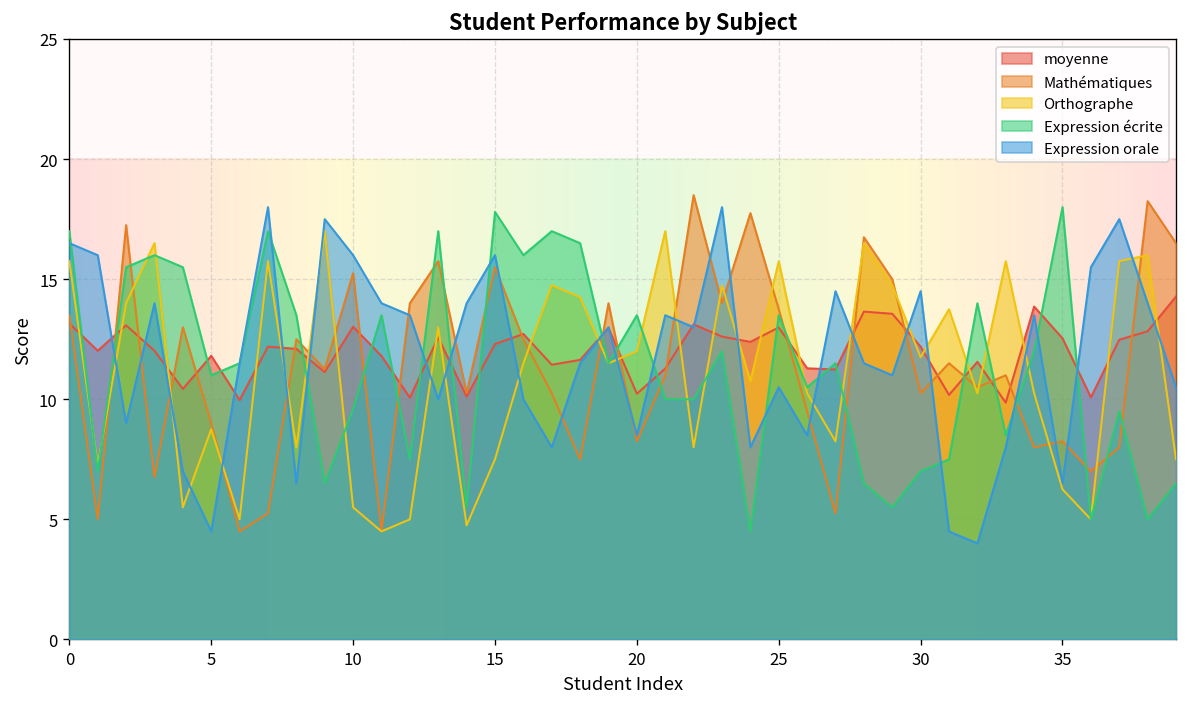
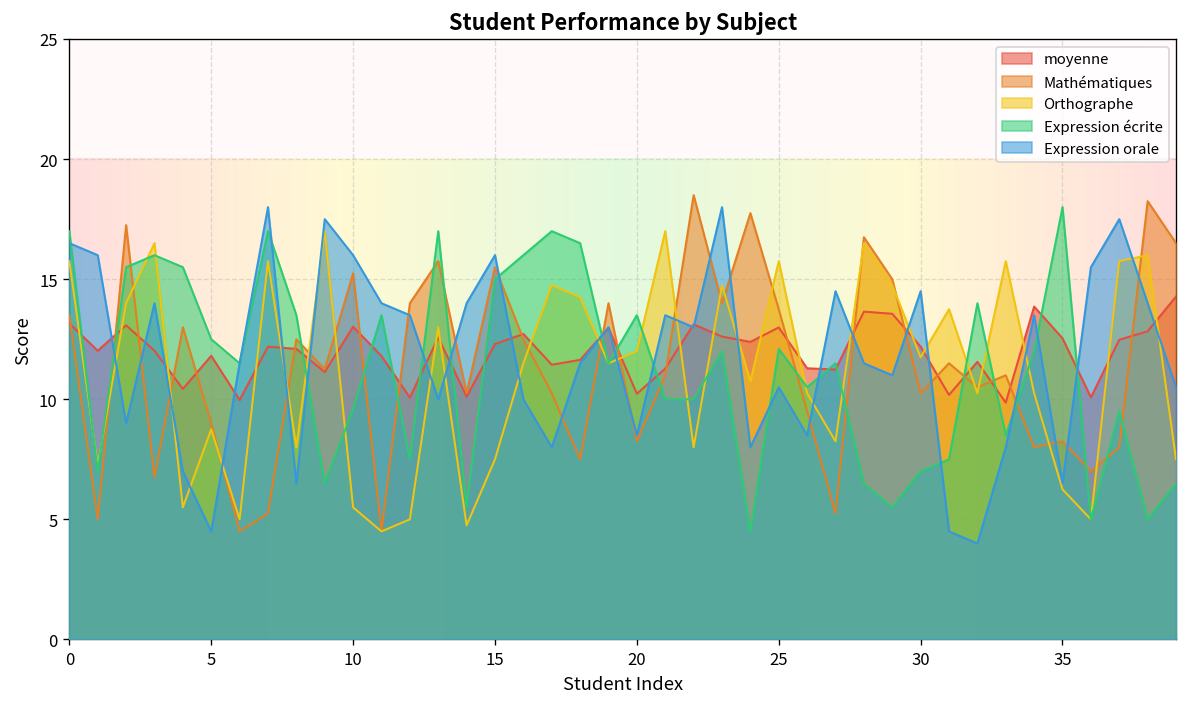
Expression écrite, 5: 11.0 -> 12.5
Expression écrite, 15: 17.8 -> 15.0
Expression écrite, 25: 13.5 -> 12.1
